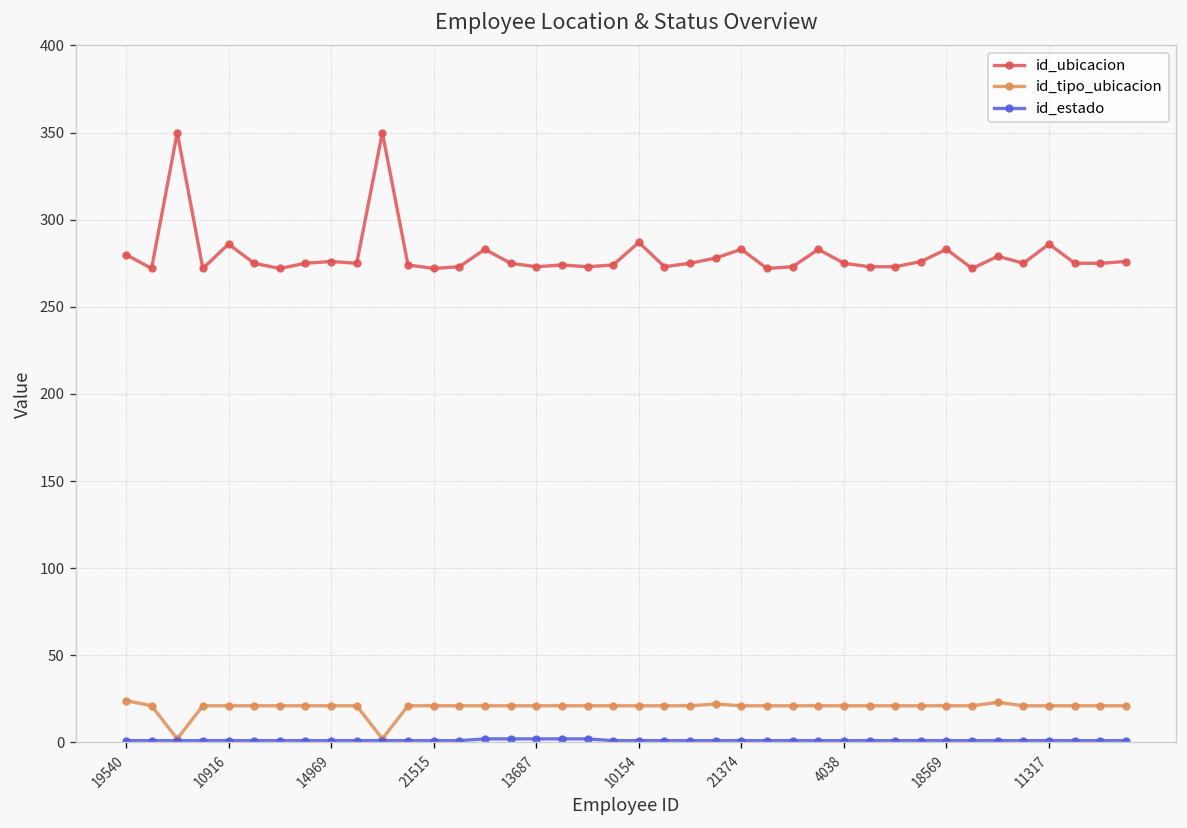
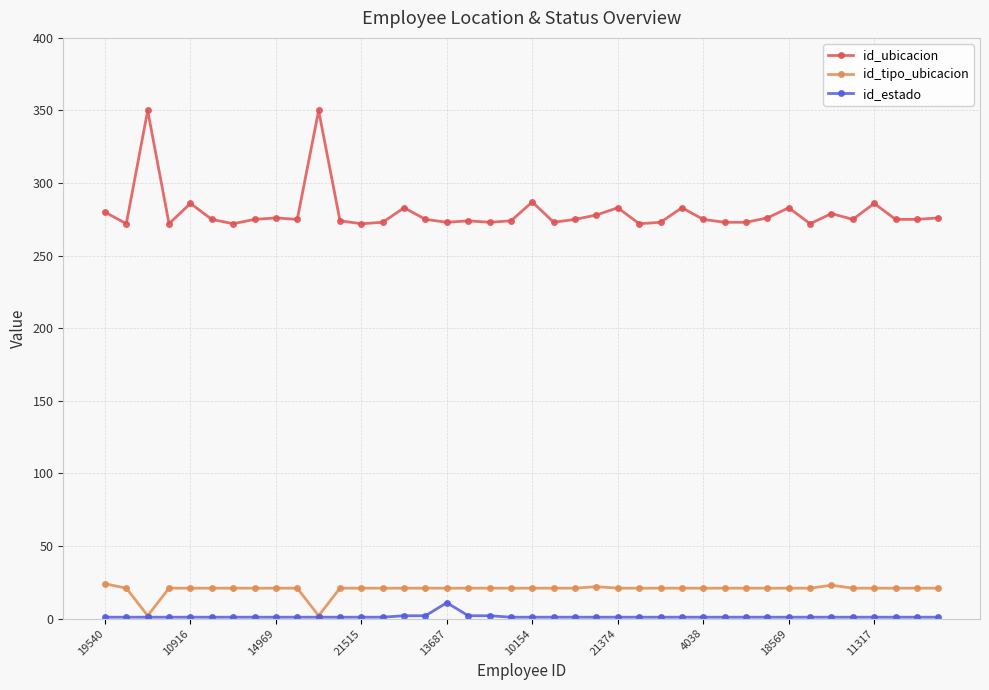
id_estado, 13687: 2 -> 11
